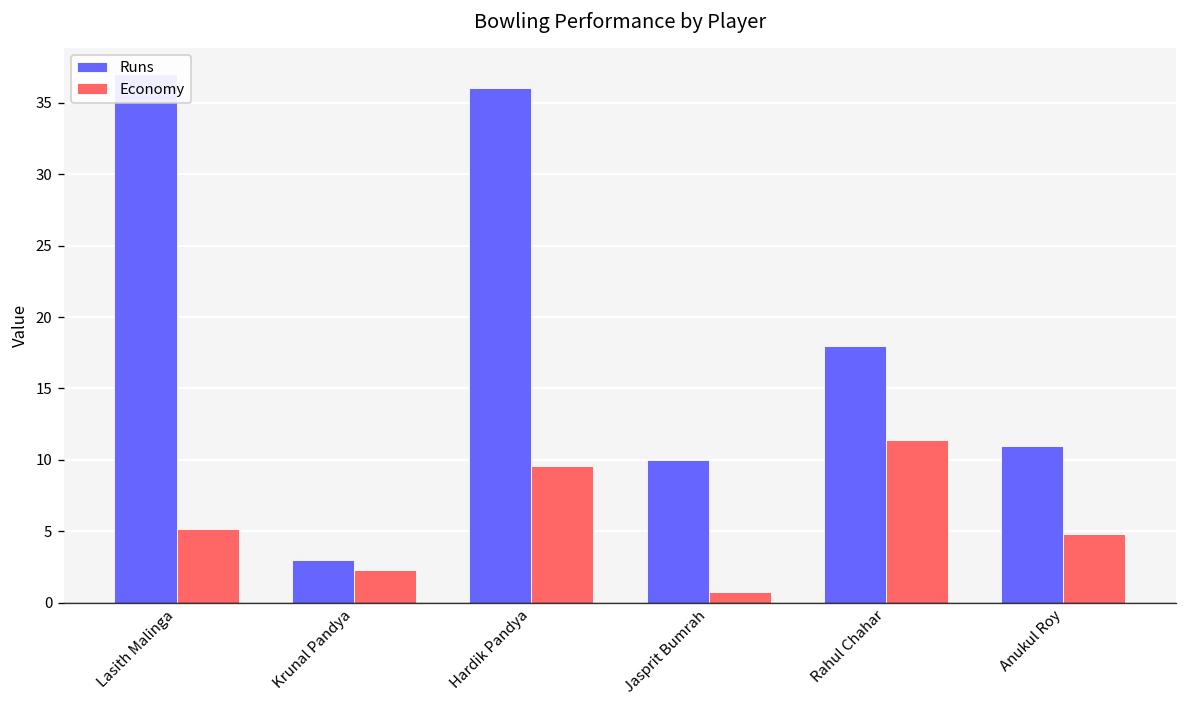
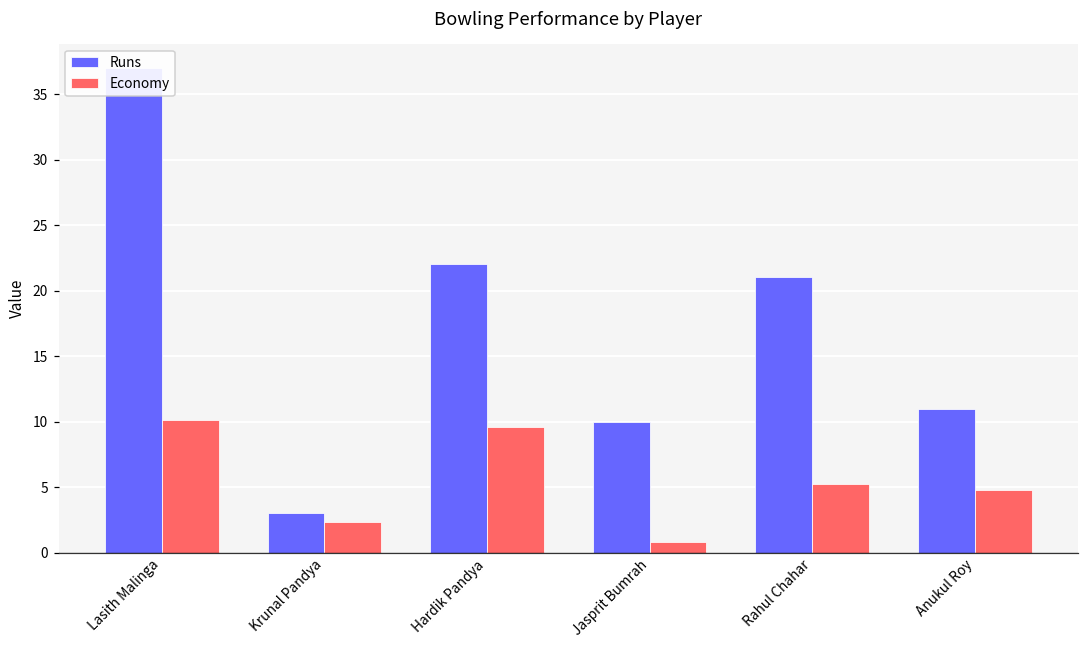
Economy, Lasith Malinga: 5.2 -> 10.1
Runs, Hardik Pandya: 36 -> 22
Runs, Rahul Chahar: 18 -> 21
Economy, Rahul Chahar: 11.4 -> 5.3
